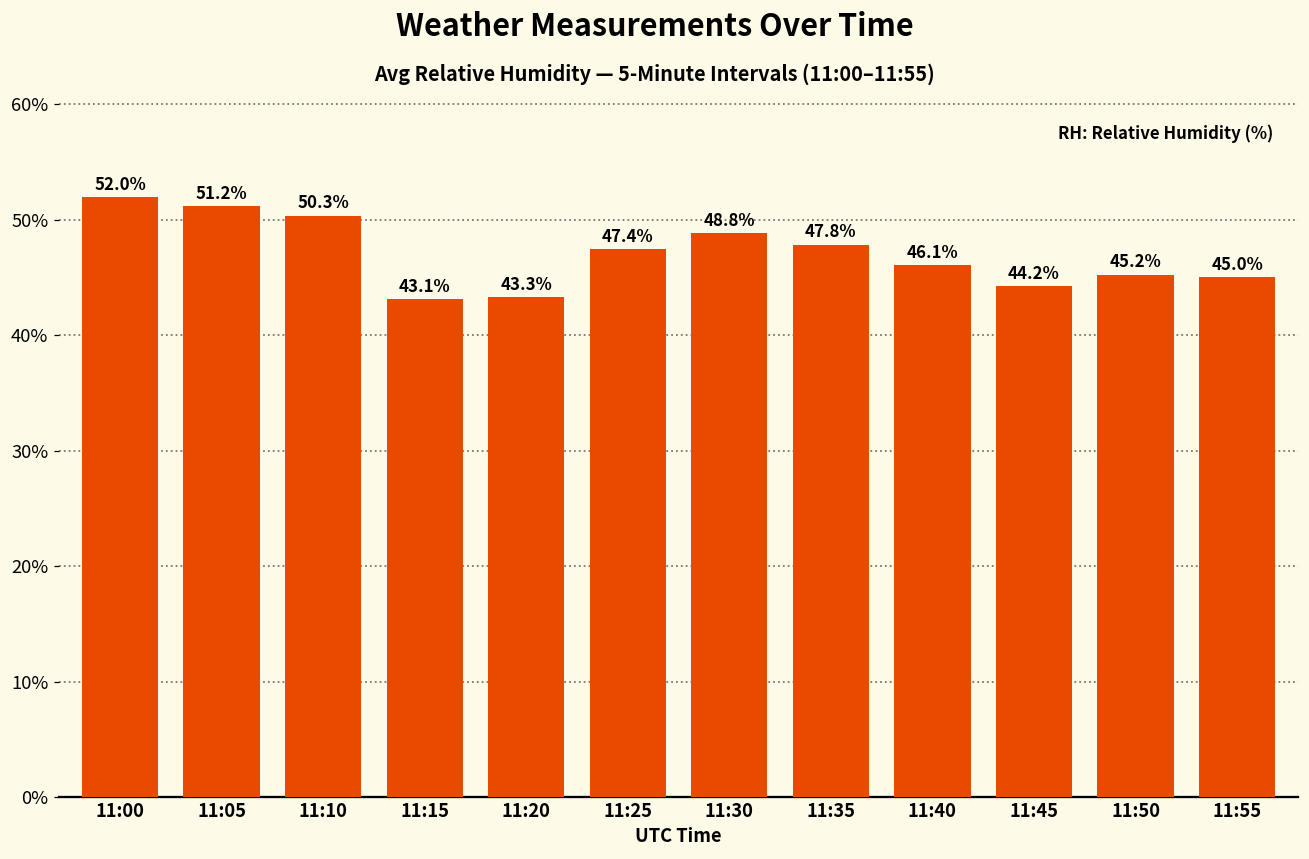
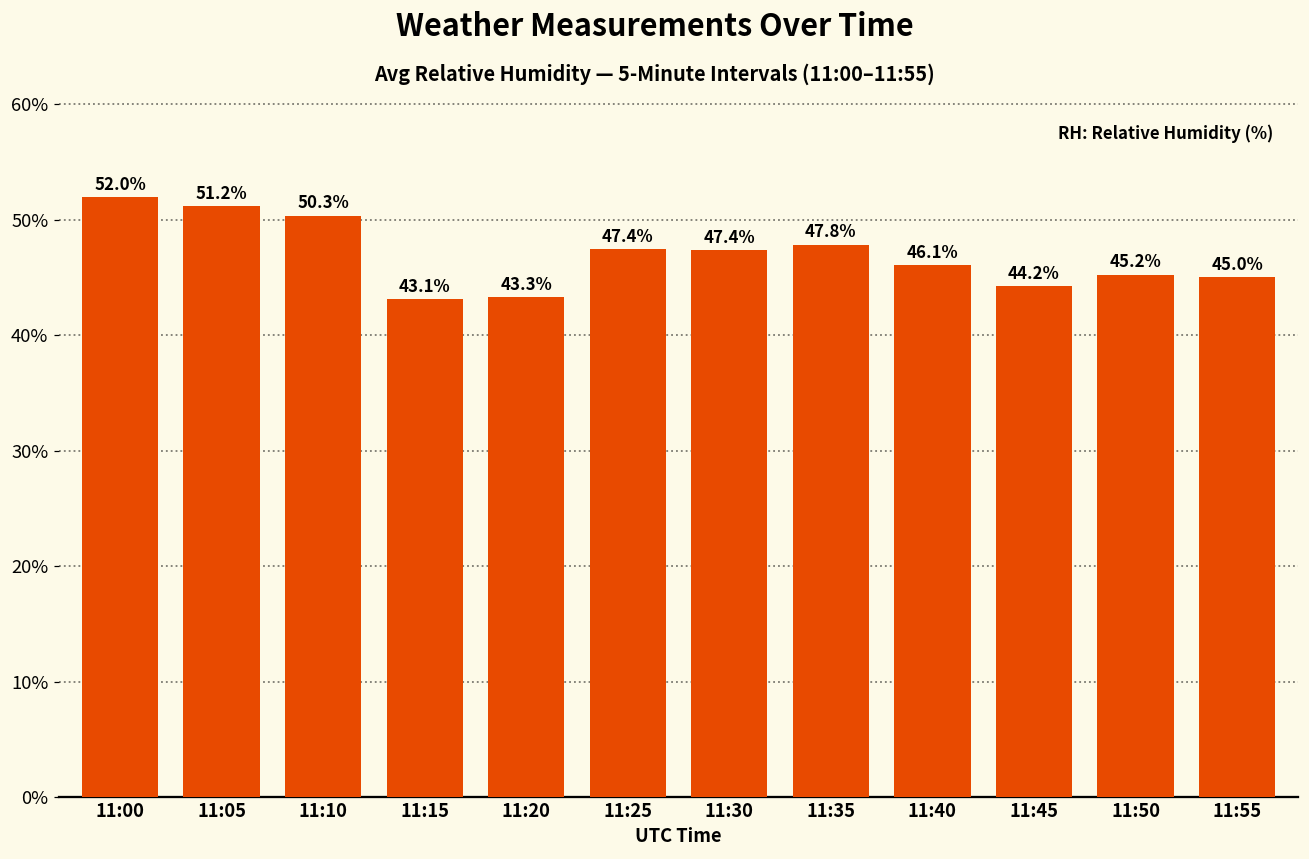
11:30: 48.8% -> 47.4%
